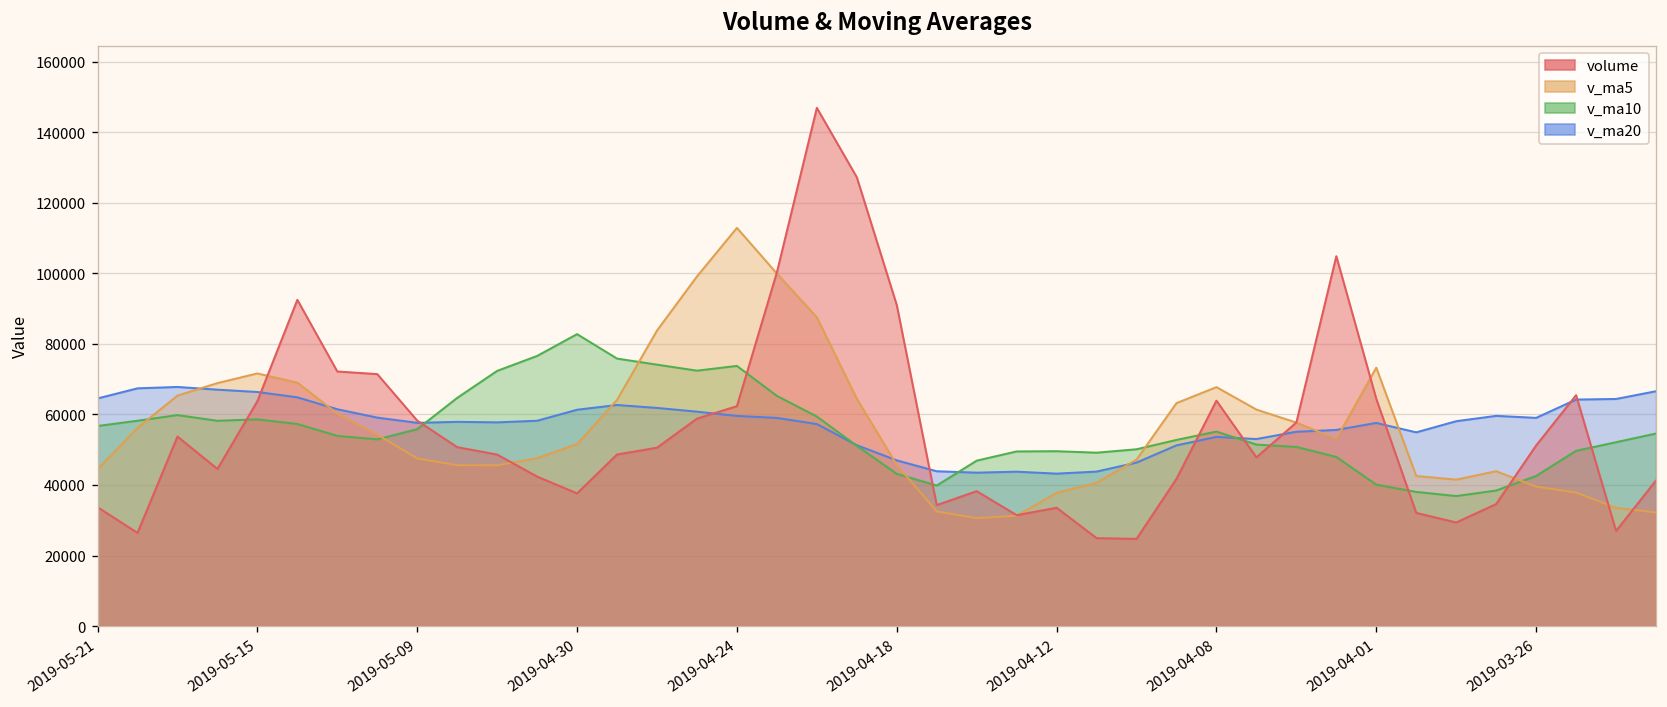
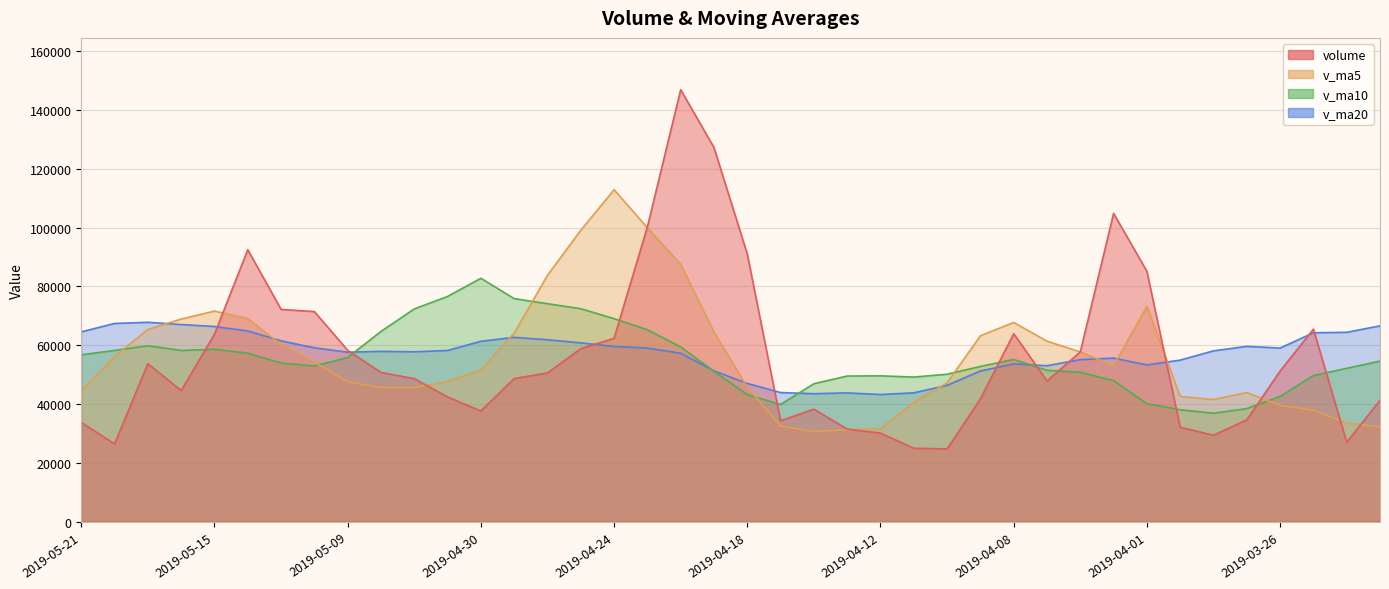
v_ma10, 2019-04-24: 74000 -> 69000
v_ma5, 2019-04-12: 38000 -> 31000
volume, 2019-04-12: 34000 -> 30000
v_ma20, 2019-04-01: 58000 -> 53000
volume, 2019-04-01: 64000 -> 85000
